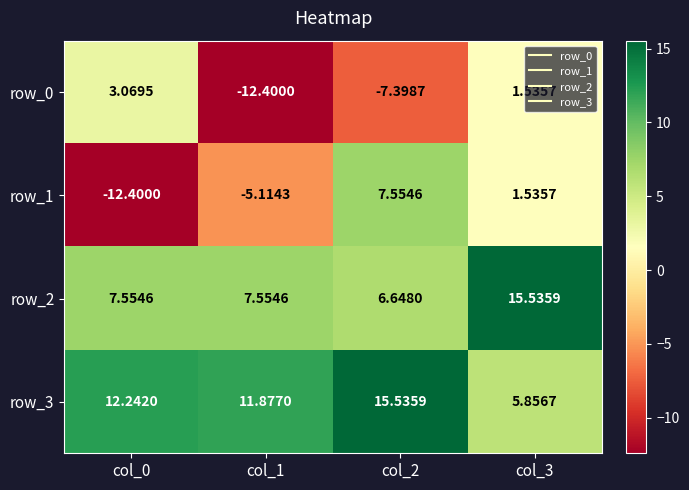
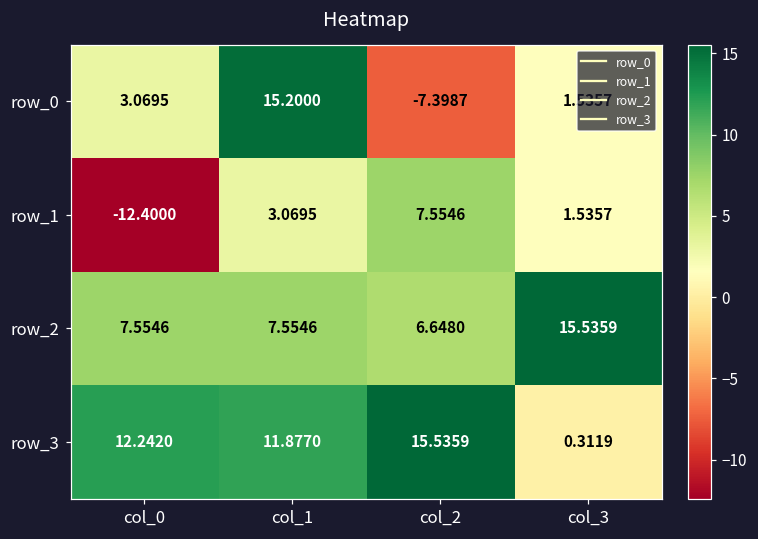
row_0, col_1: -12.4000 -> 15.2000
row_1, col_1: -5.1143 -> 3.0695
row_3, col_3: 5.8567 -> 0.3119
